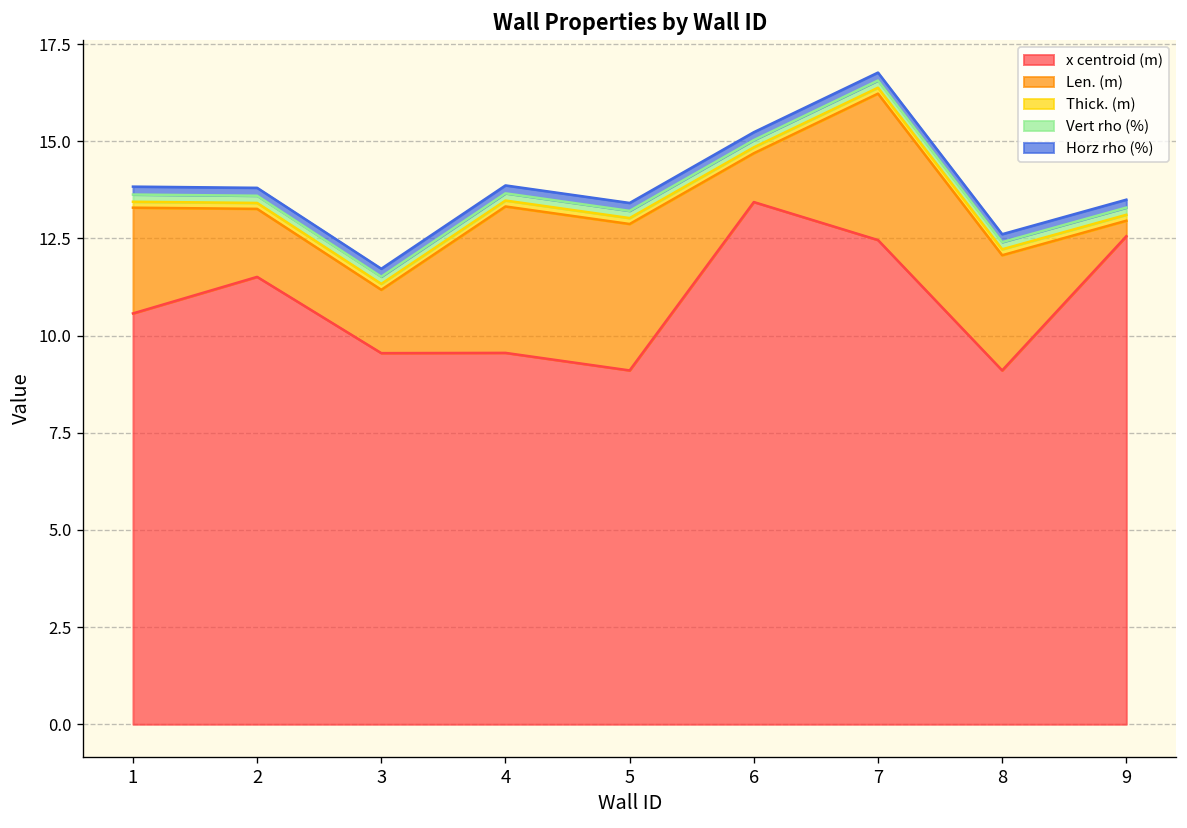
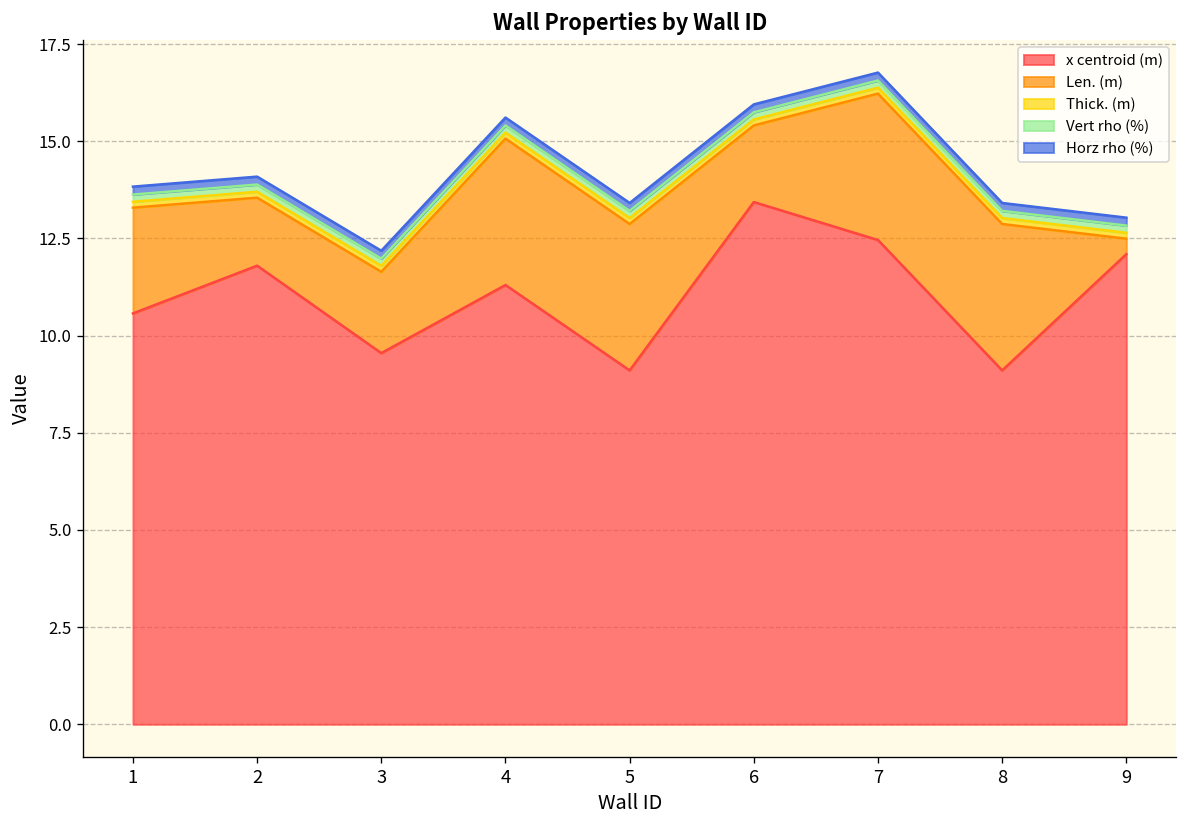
x centroid (m), 2: 11.5 -> 11.8
Len. (m), 3: 1.6 -> 2.1
x centroid (m), 4: 9.6 -> 11.3
Len. (m), 6: 1.3 -> 2.0
Len. (m), 8: 3.0 -> 3.8
x centroid (m), 9: 12.6 -> 12.1
